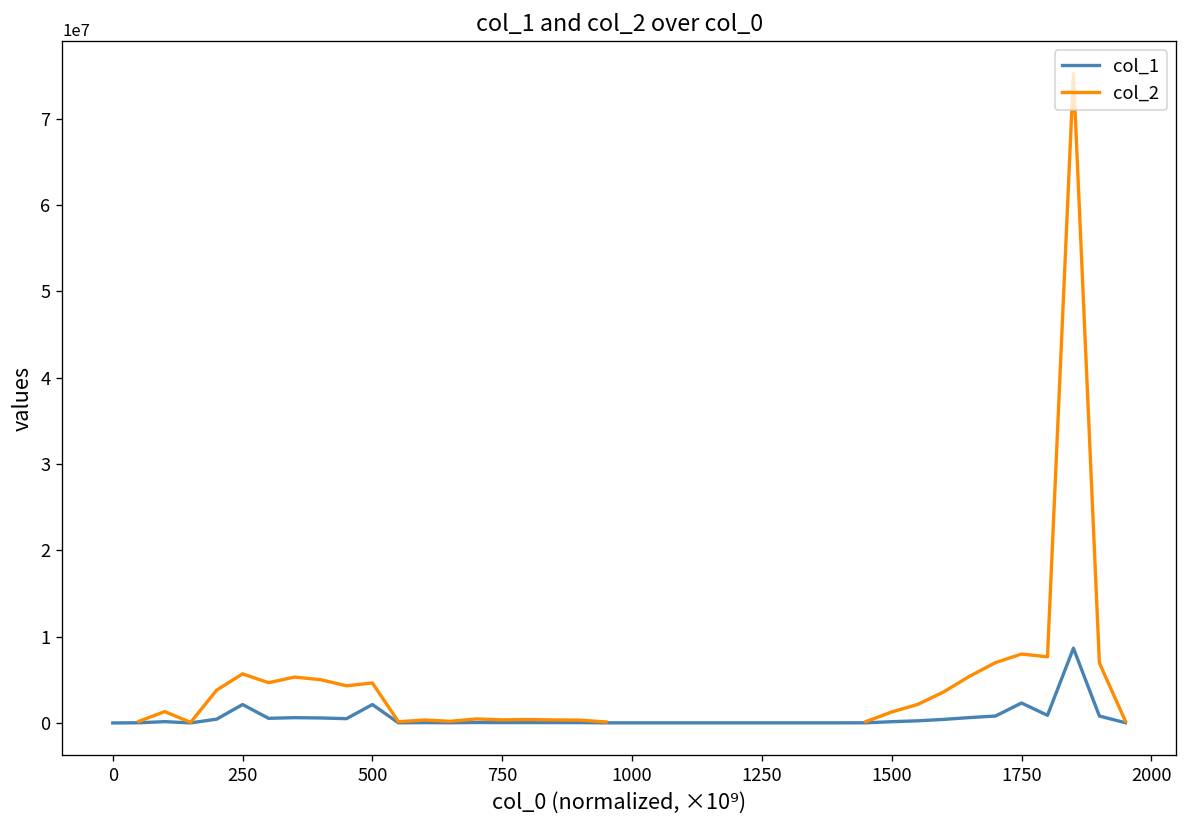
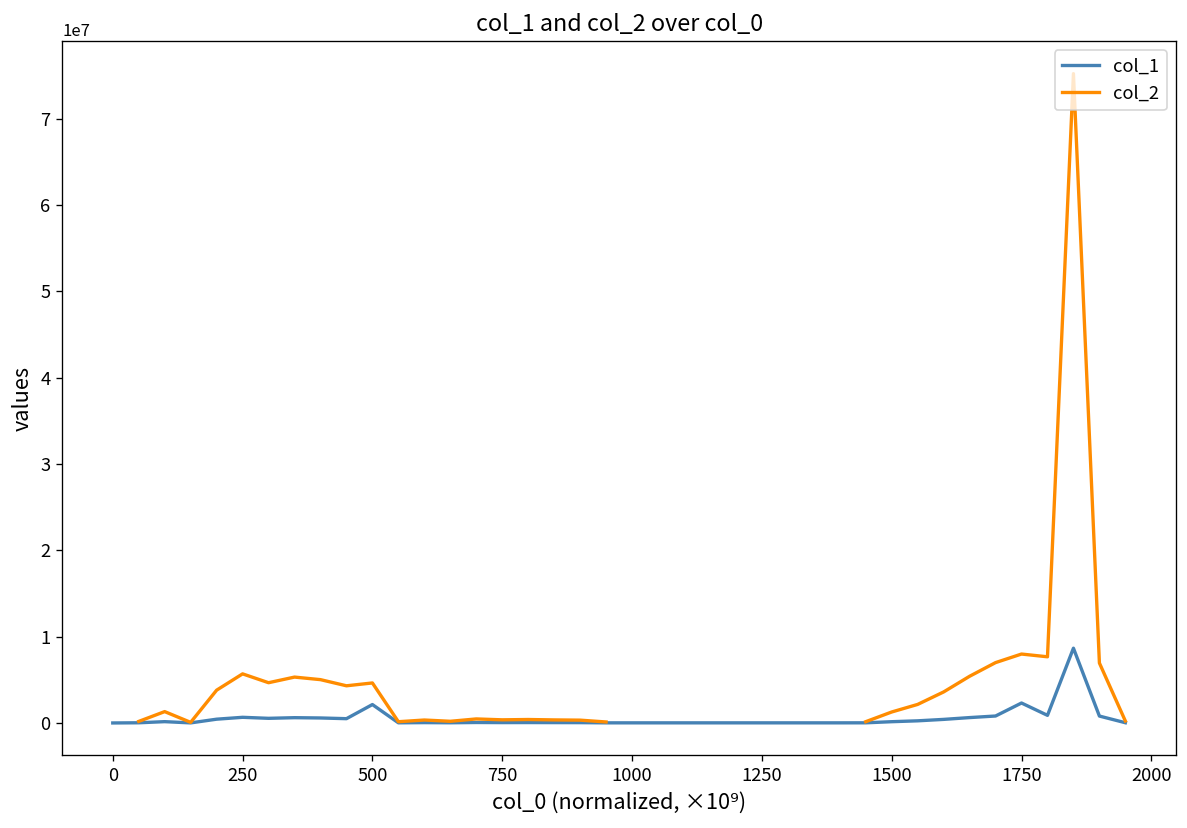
col_1, 250: 2000000 -> 1000000
